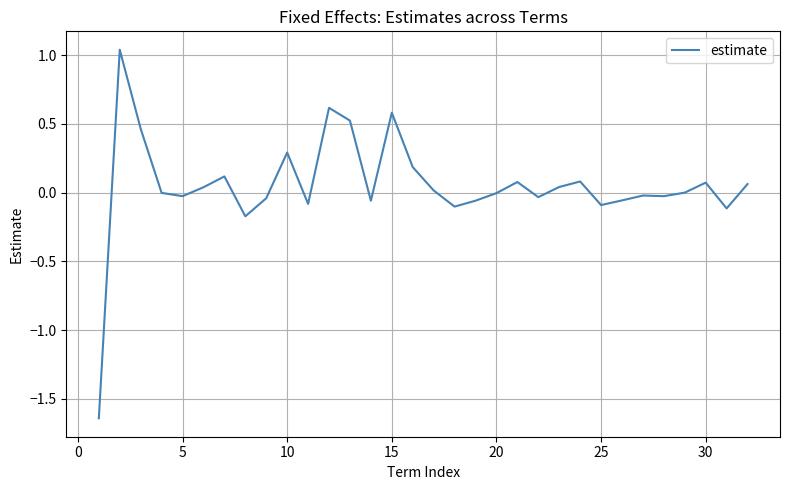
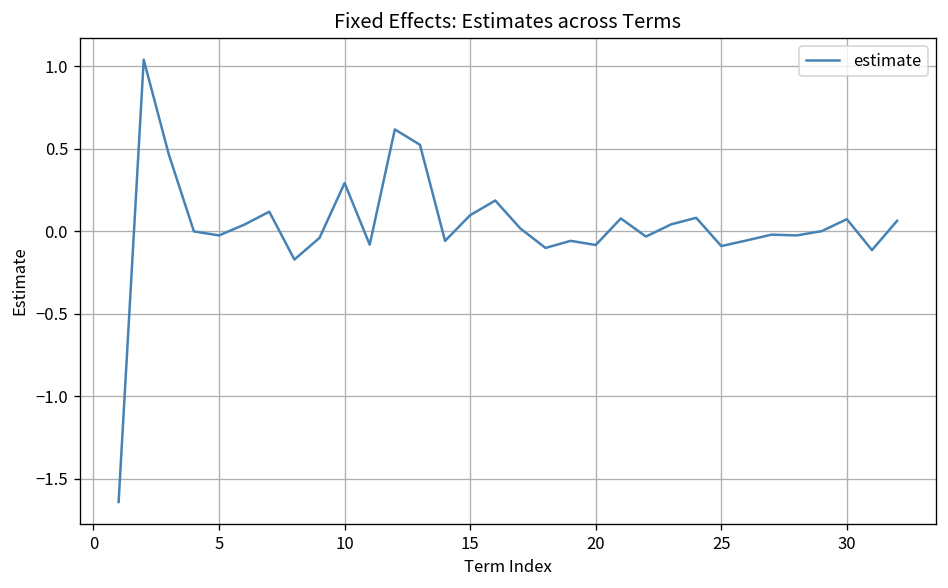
15: 0.58 -> 0.10
20: 0.00 -> -0.08
